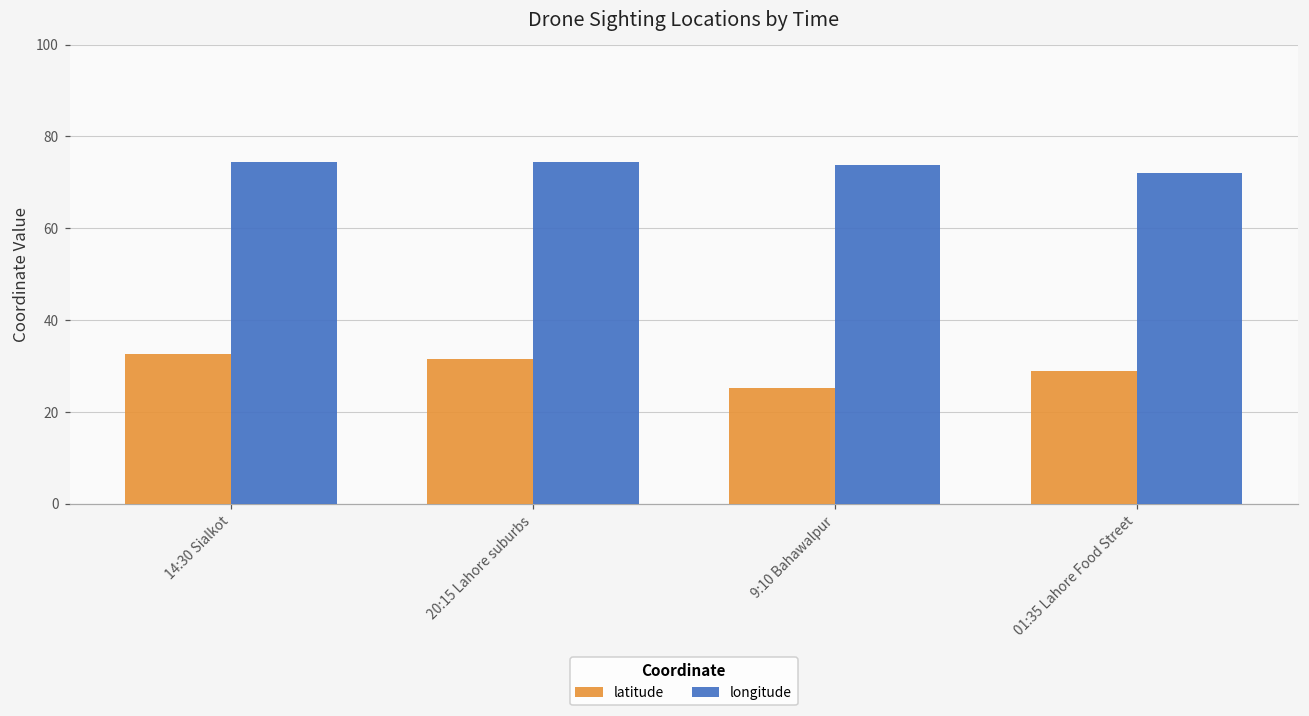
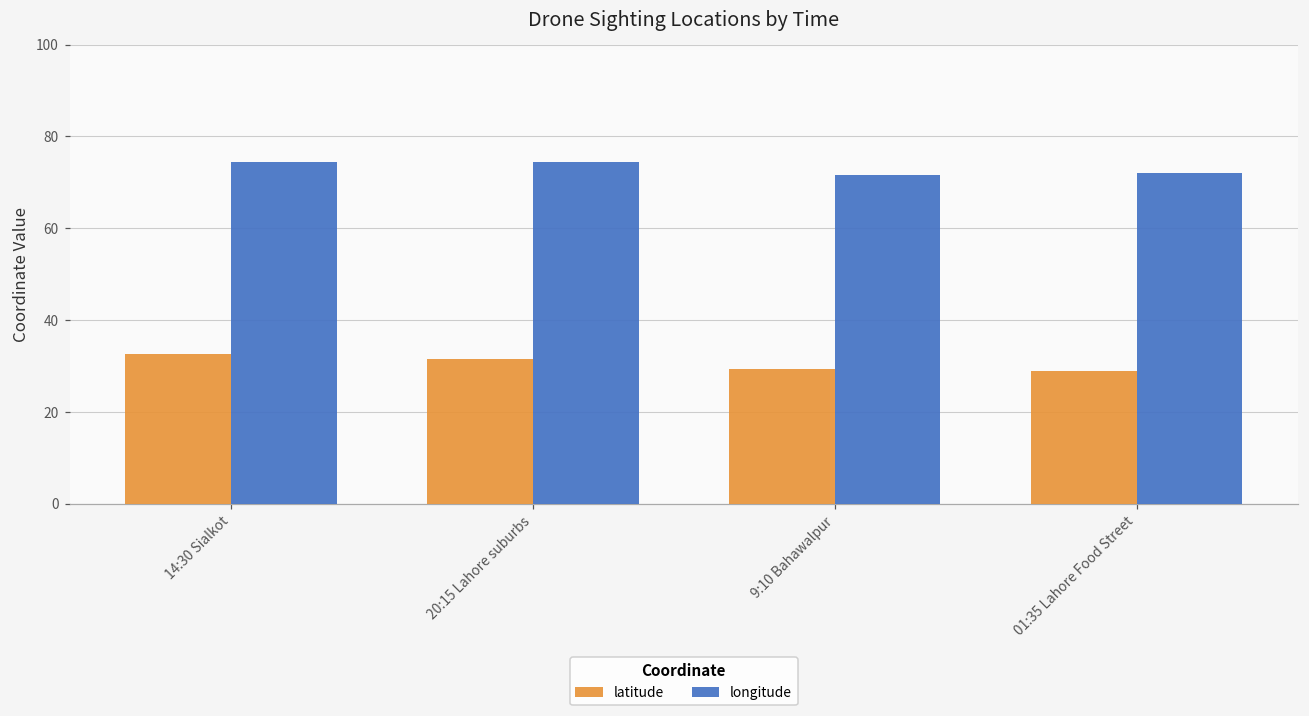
latitude, 9:10 Bahawalpur: 25 -> 29
longitude, 9:10 Bahawalpur: 74 -> 72
